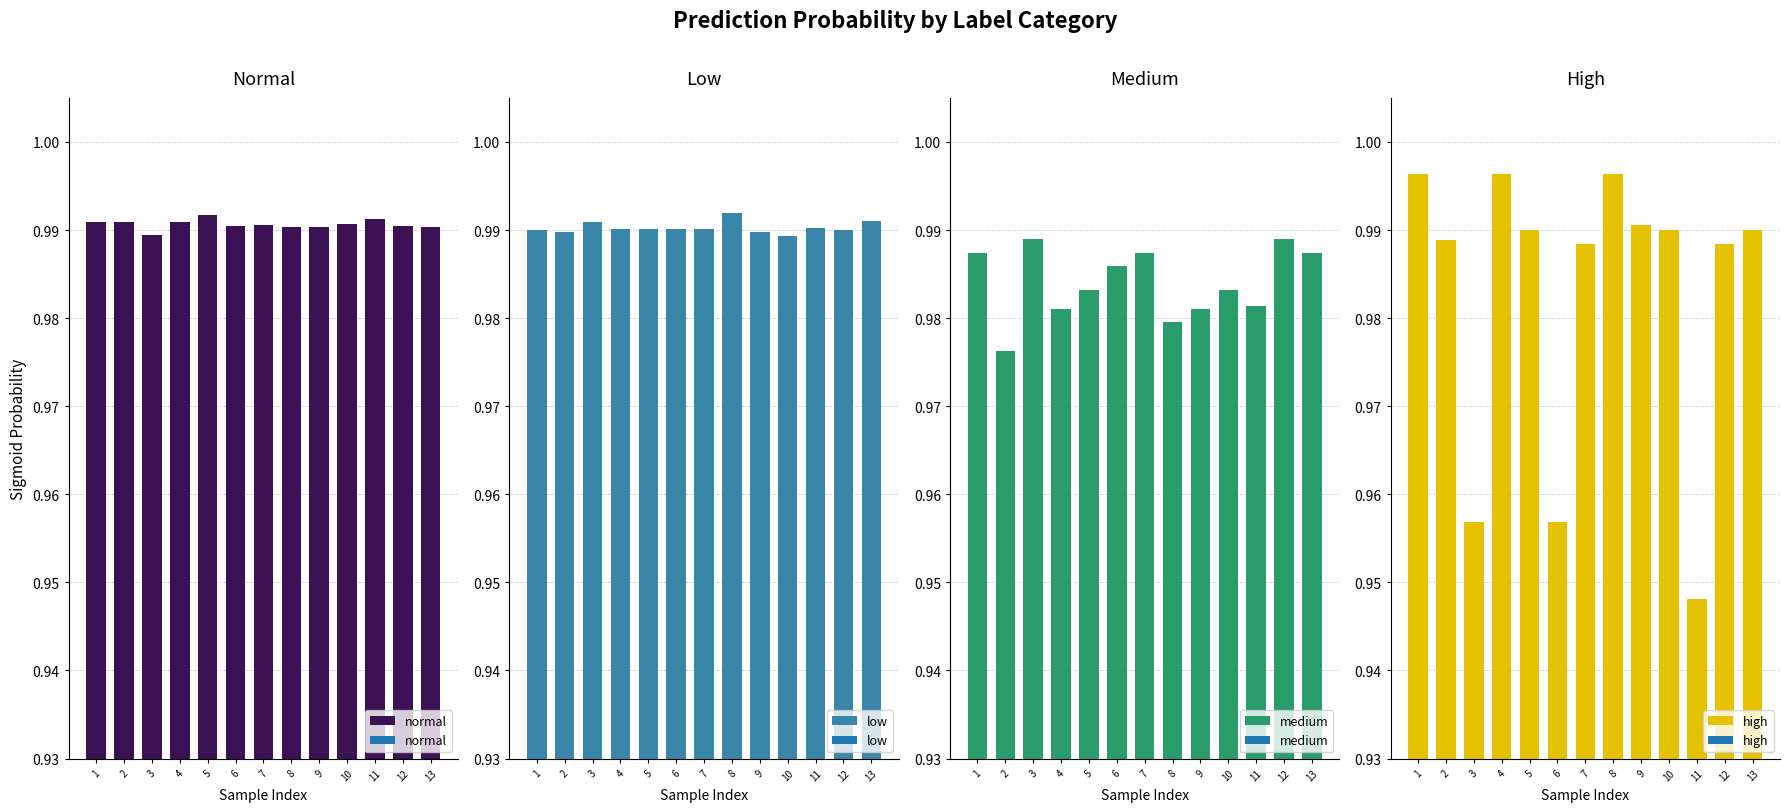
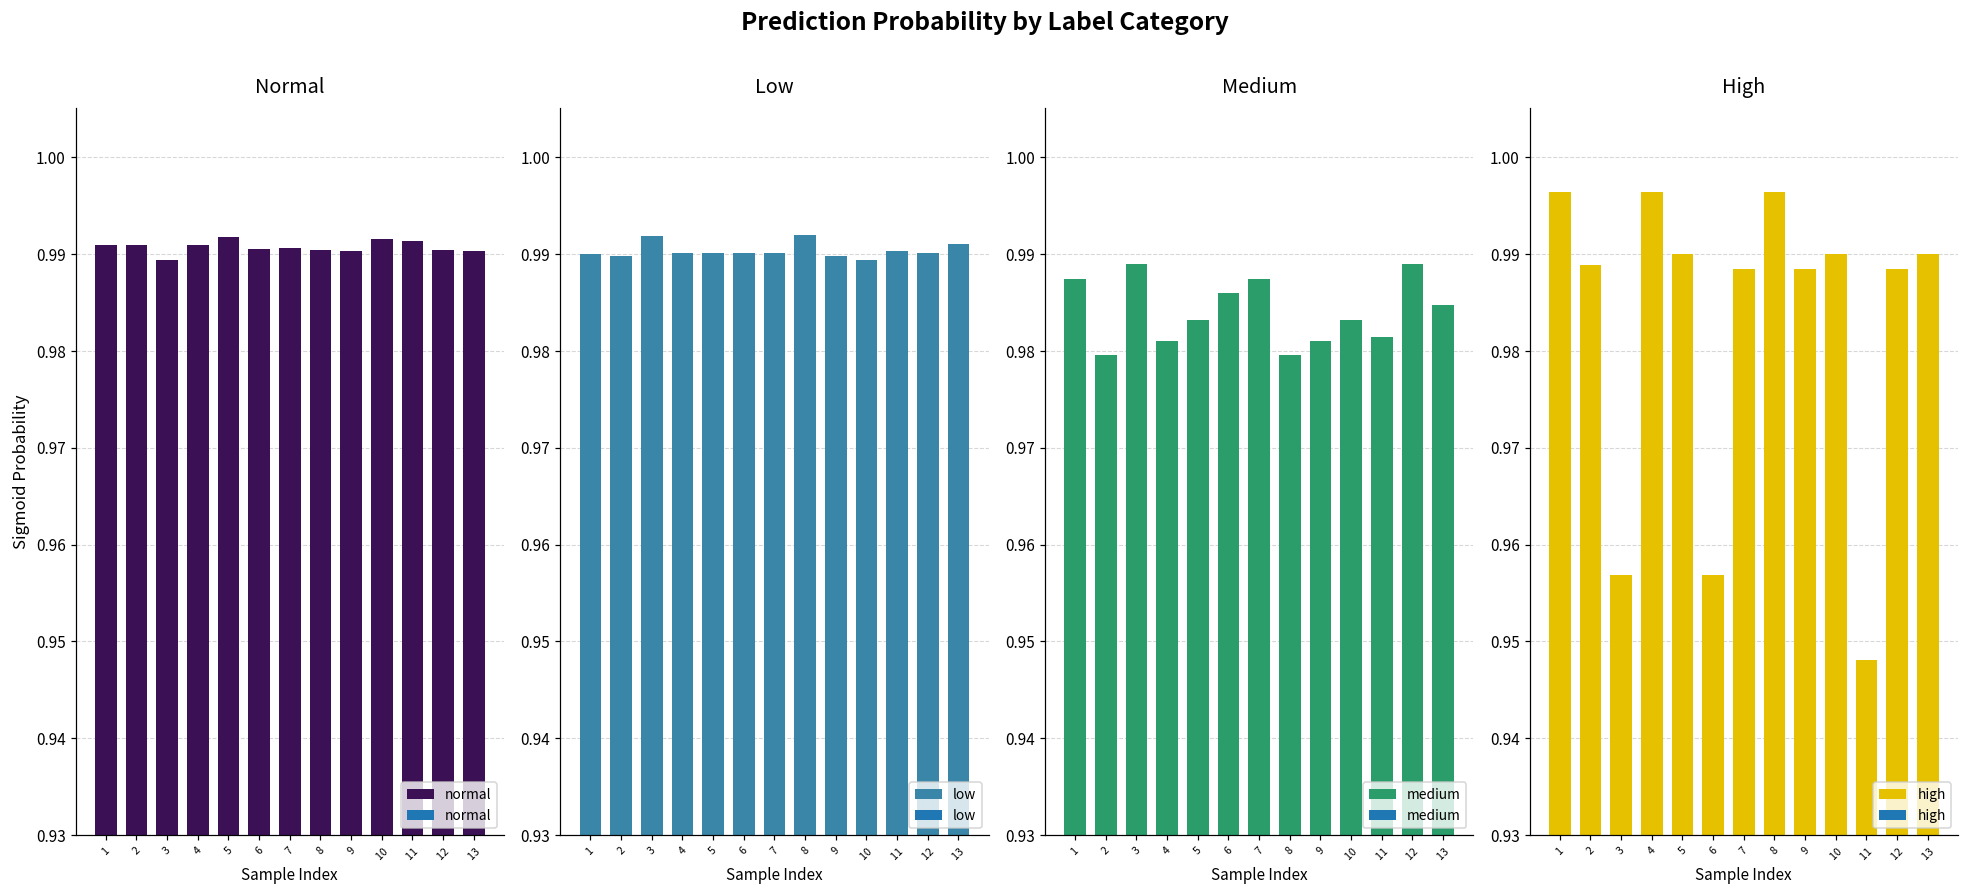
Normal, 10: 0.991 -> 0.992
Low, 3: 0.991 -> 0.992
Medium, 2: 0.976 -> 0.980
Medium, 13: 0.987 -> 0.985
High, 9: 0.991 -> 0.988
